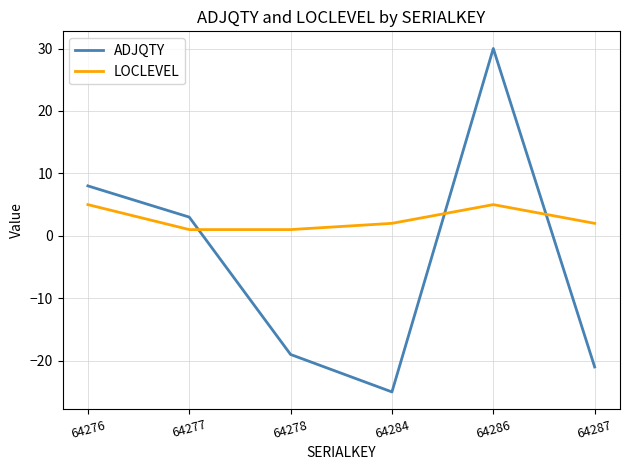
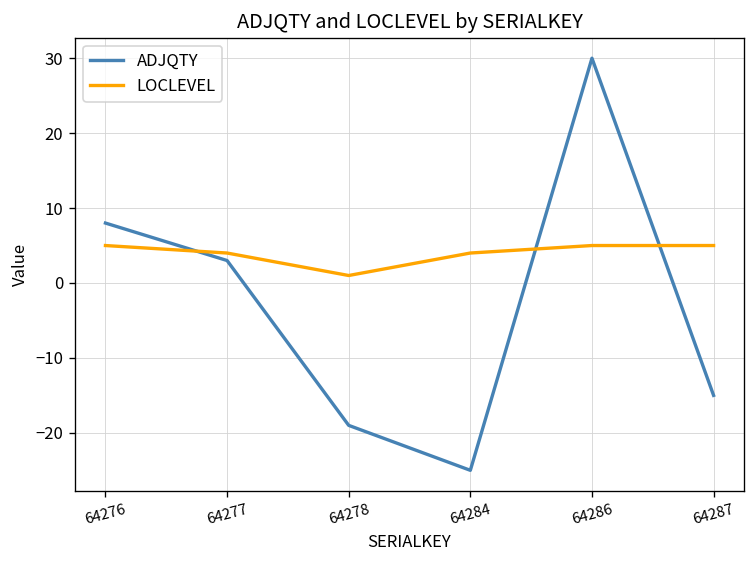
LOCLEVEL, 64277: 1 -> 4
LOCLEVEL, 64284: 2 -> 4
ADJQTY, 64287: -21 -> -15
LOCLEVEL, 64287: 2 -> 5
